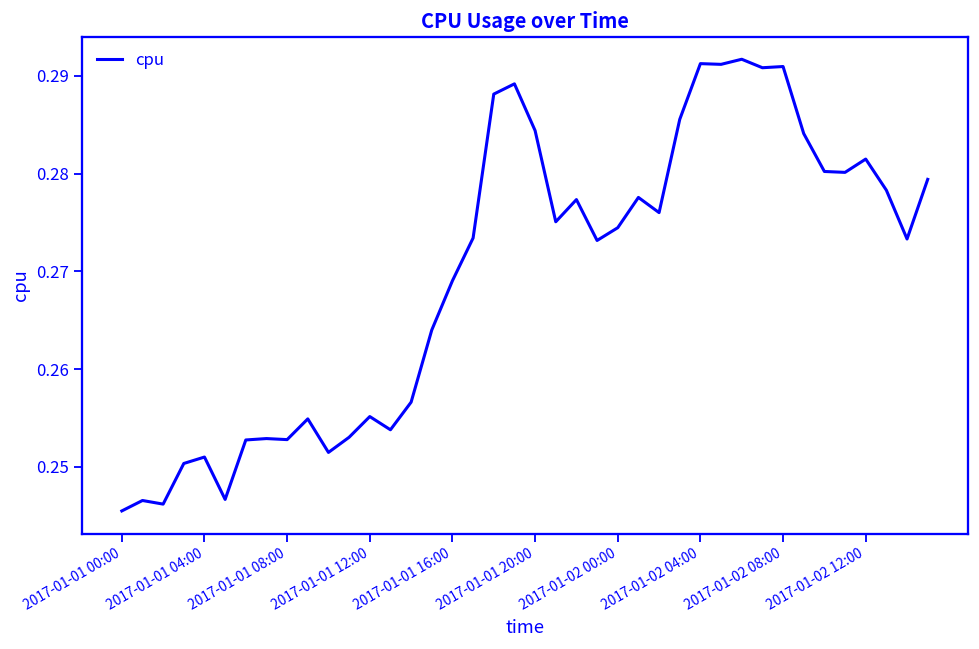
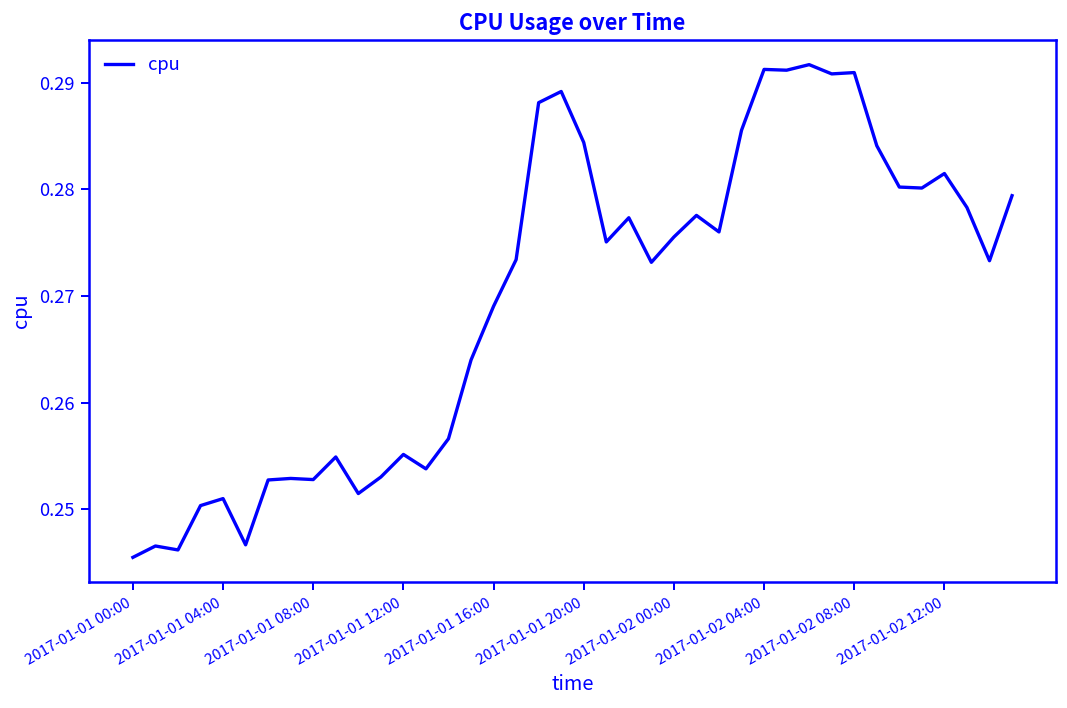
2017-01-02 00:00: 0.274 -> 0.276
